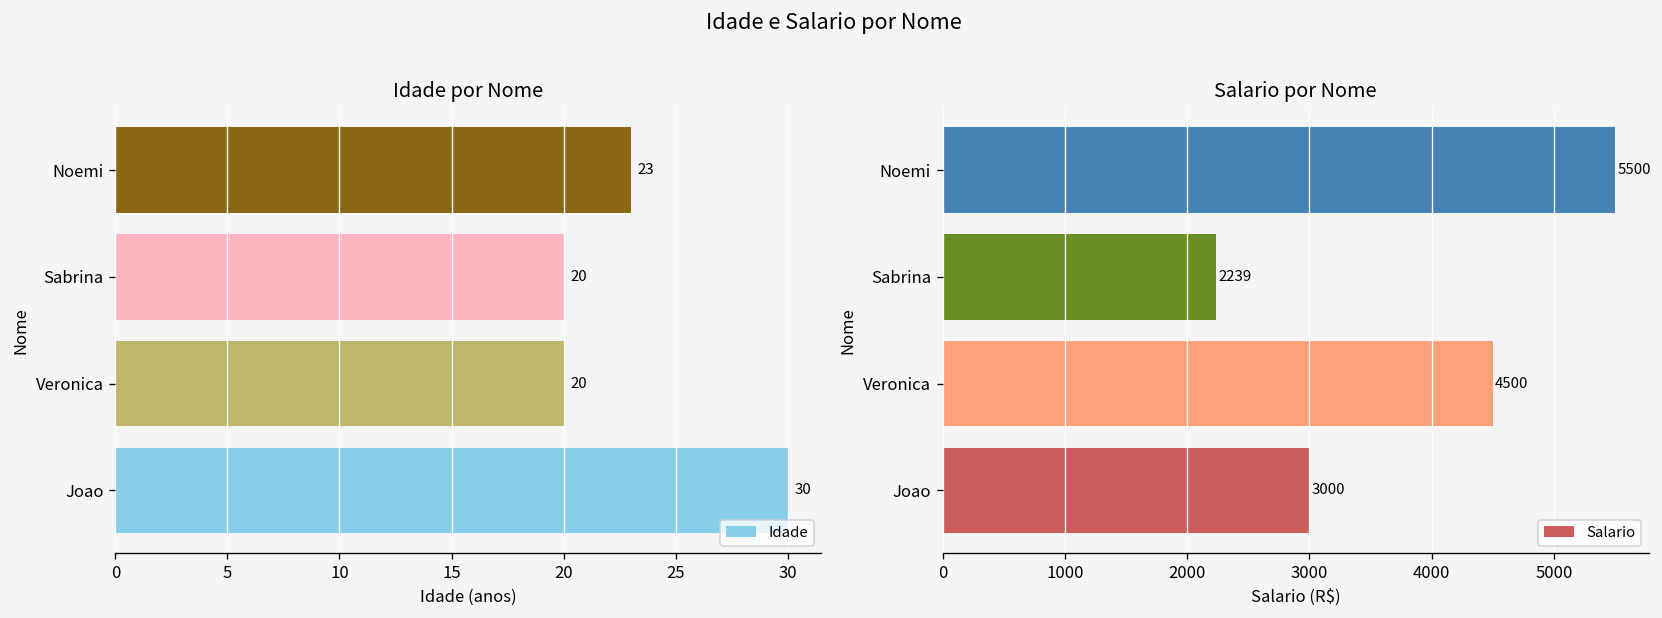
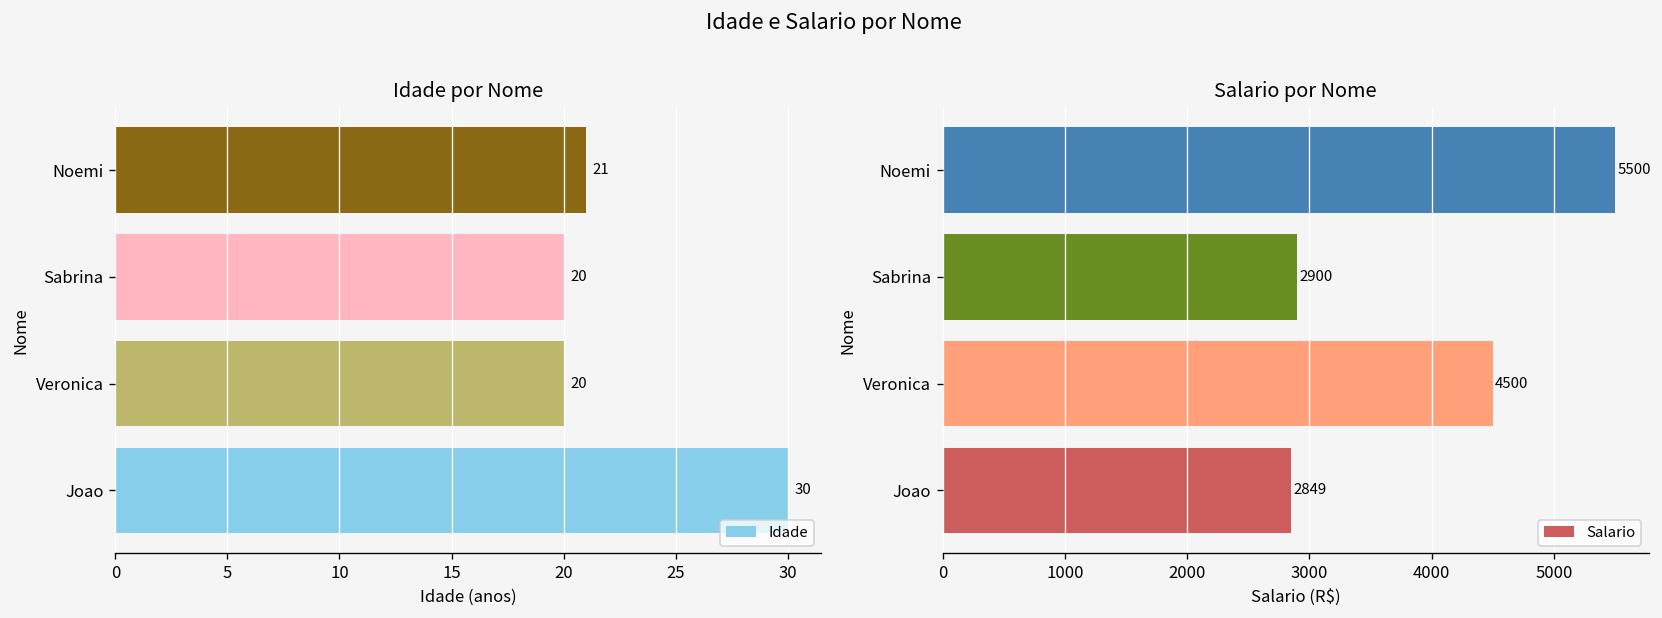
Idade por Nome, Noemi: 23 -> 21
Salario por Nome, Sabrina: 2239 -> 2900
Salario por Nome, Joao: 3000 -> 2849
